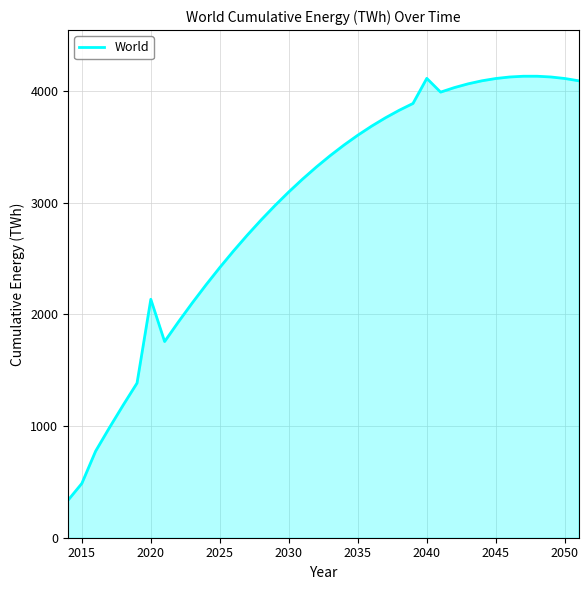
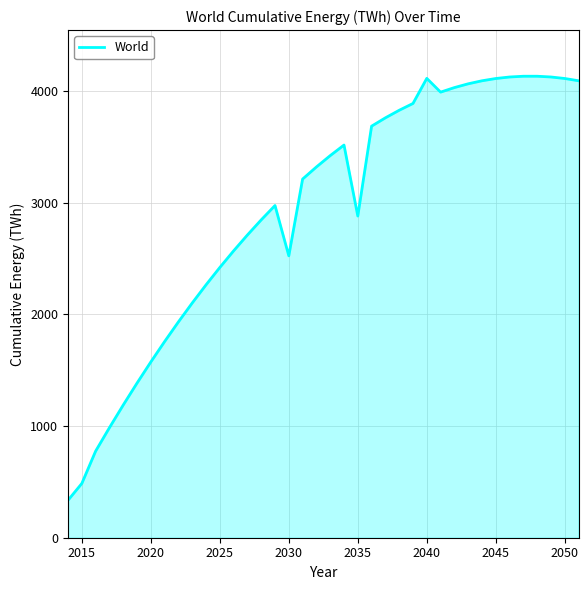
2020: 2130 -> 1570
2030: 3100 -> 2520
2035: 3600 -> 2880
